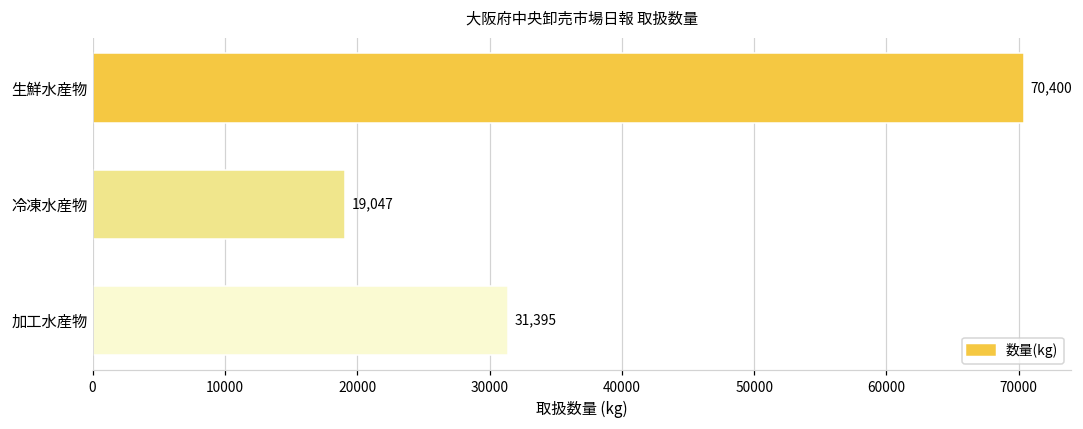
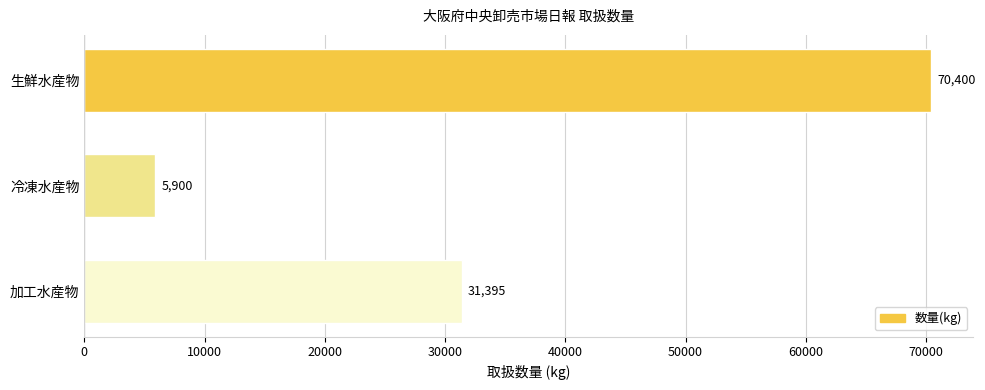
冷凍水産物: 19,047 -> 5,900
